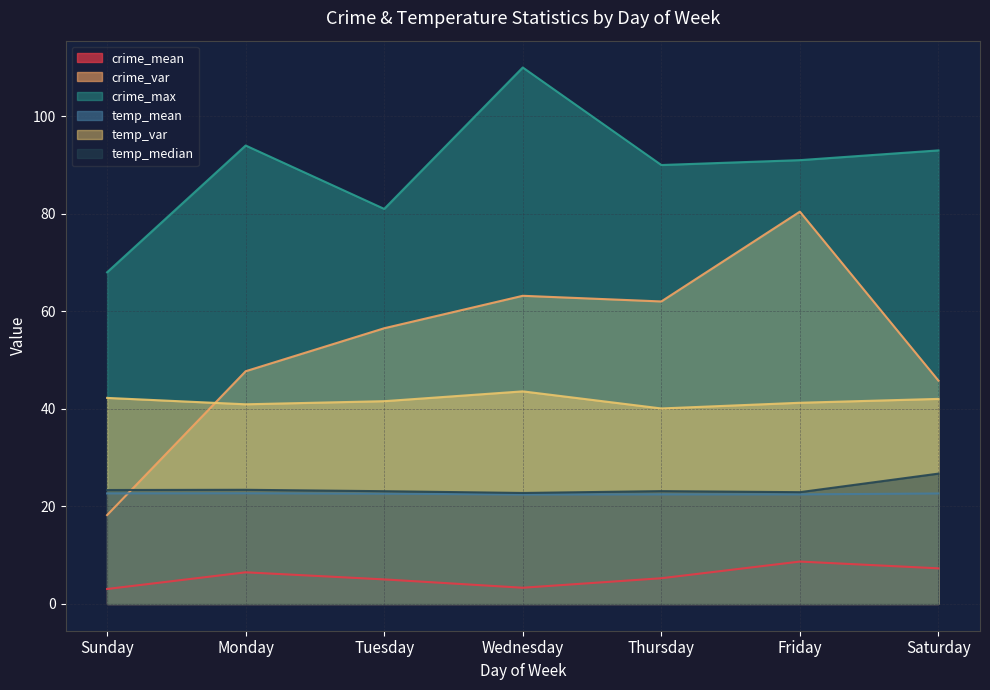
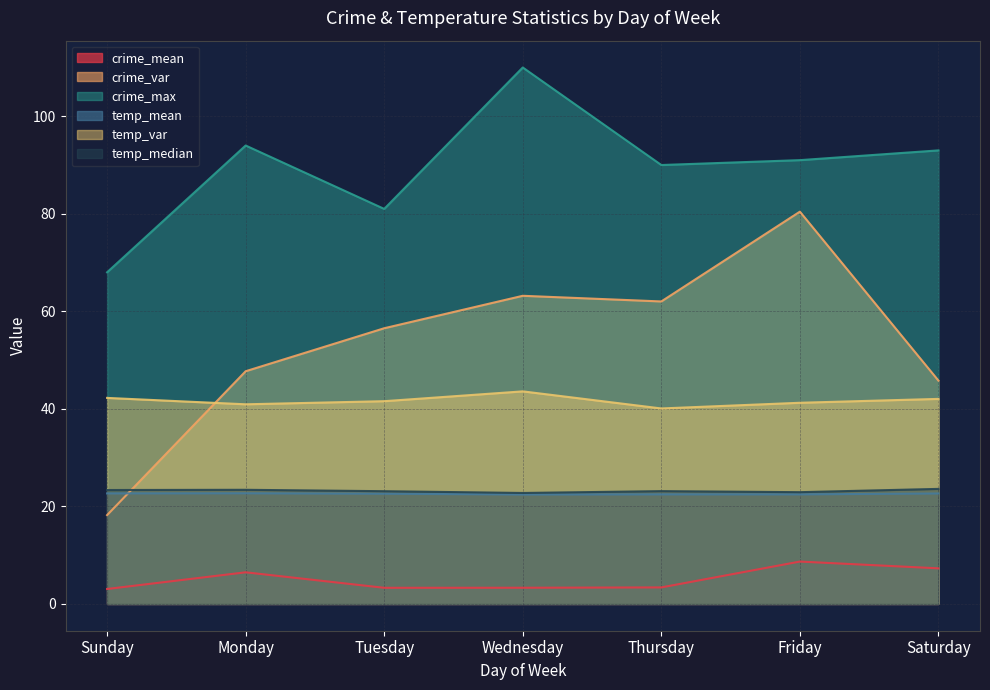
crime_mean, Tuesday: 5 -> 3
crime_mean, Thursday: 5 -> 3
temp_median, Saturday: 27 -> 24
